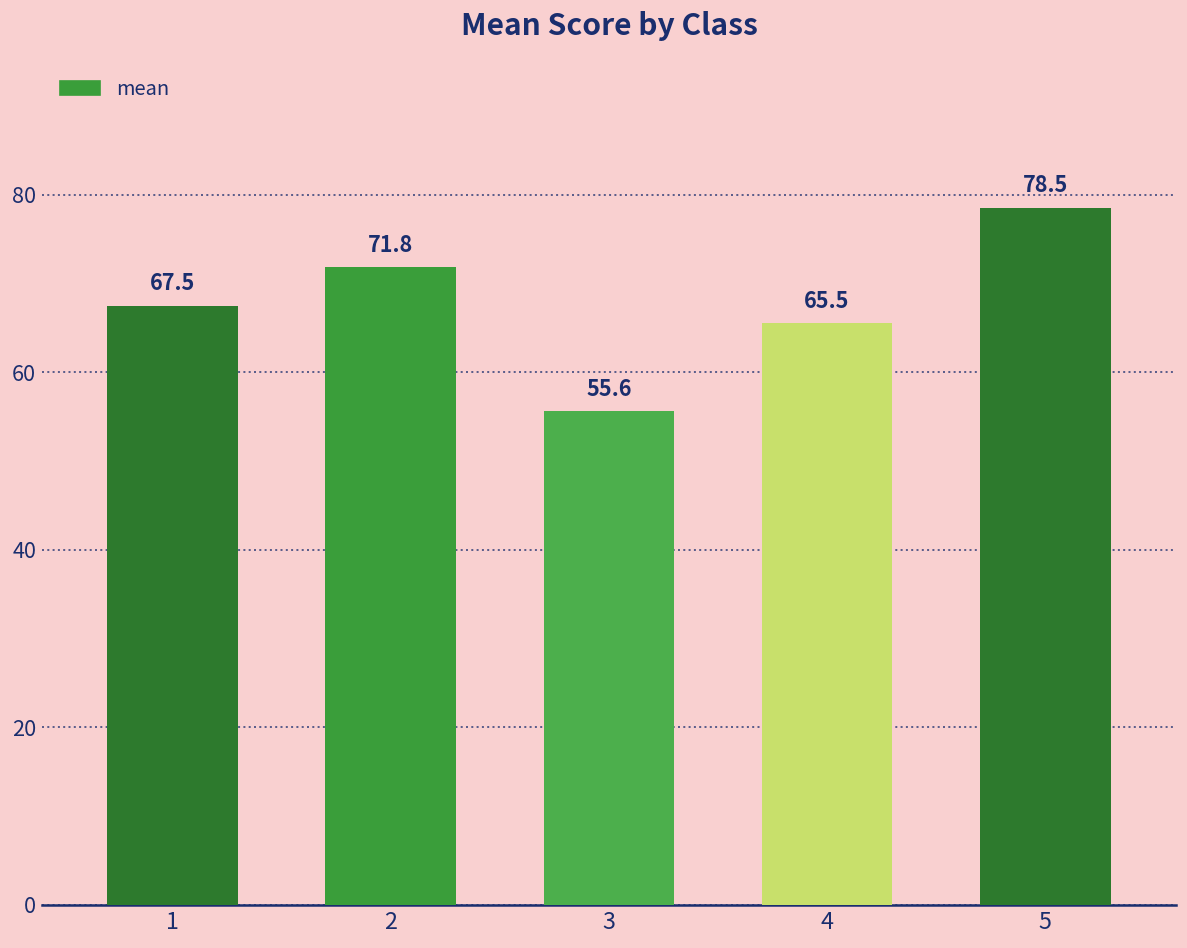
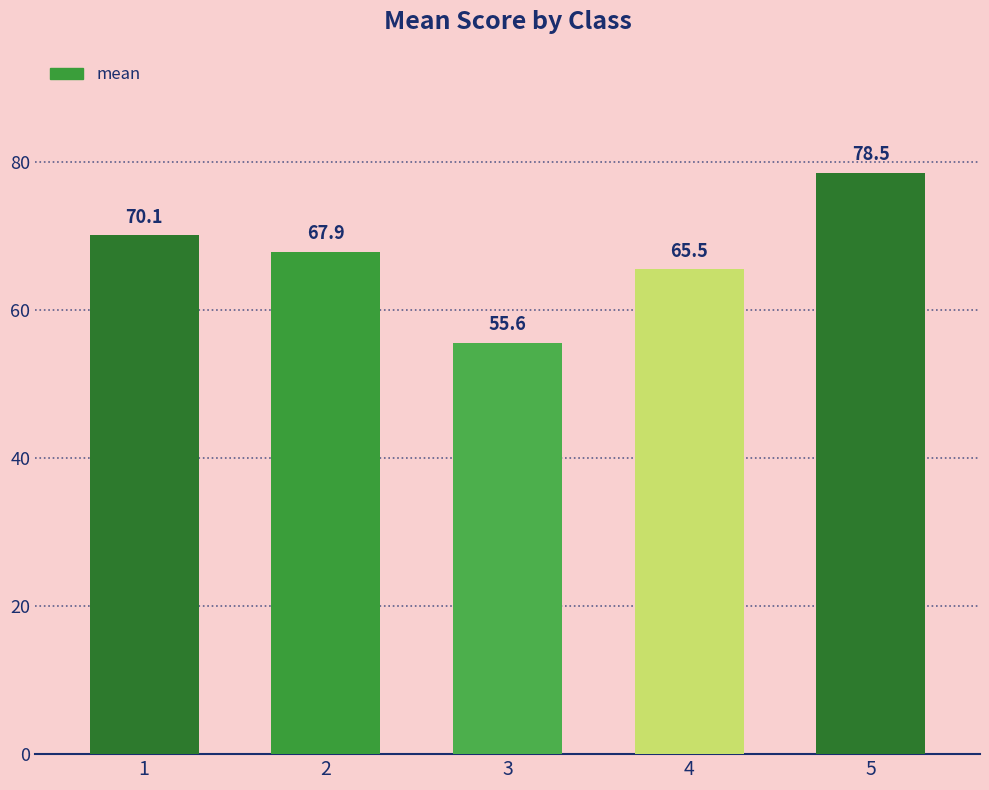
1: 67.5 -> 70.1
2: 71.8 -> 67.9
